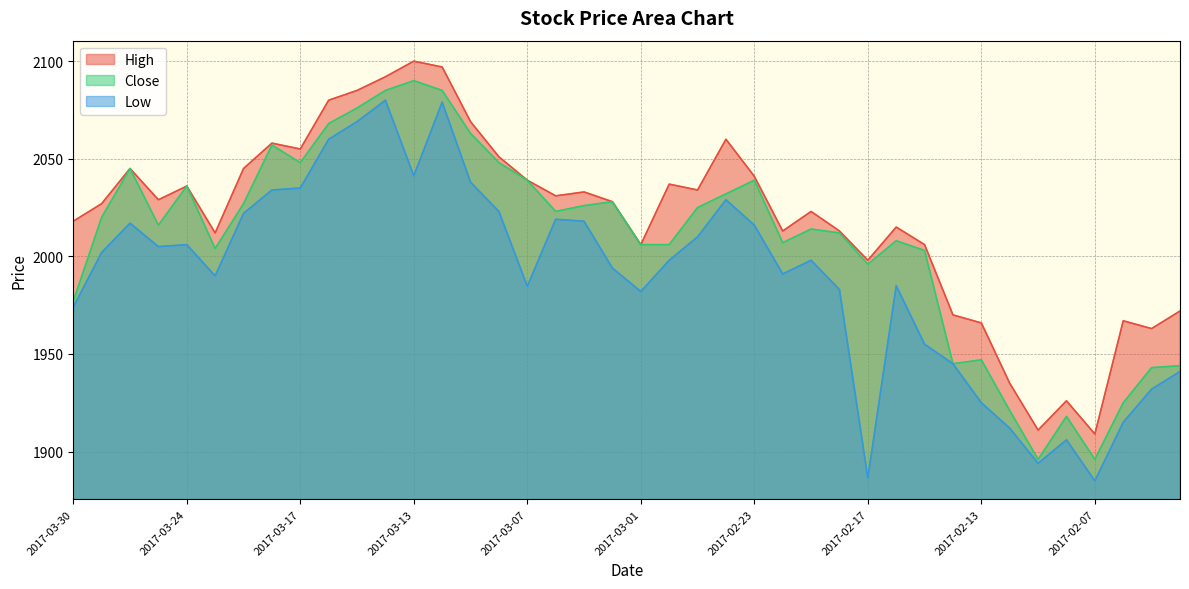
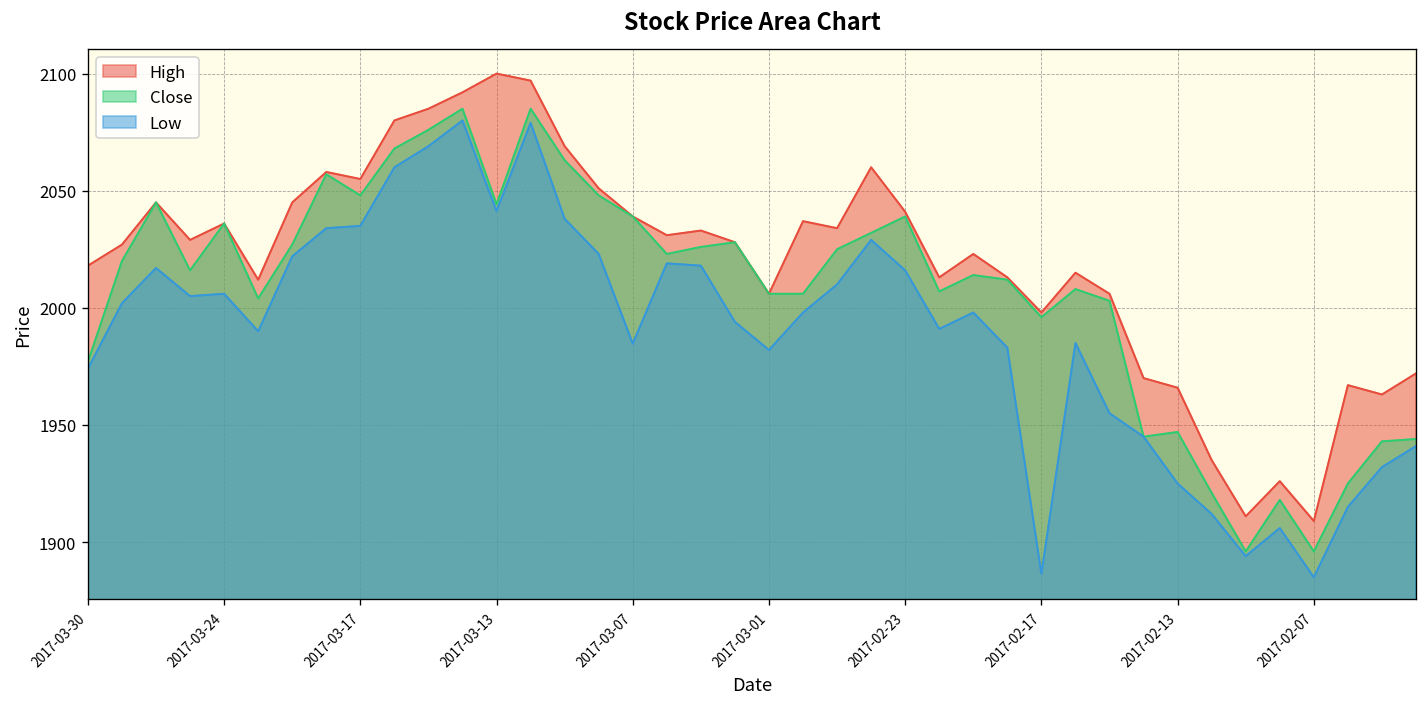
Close, 2017-03-13: 2090 -> 2044
